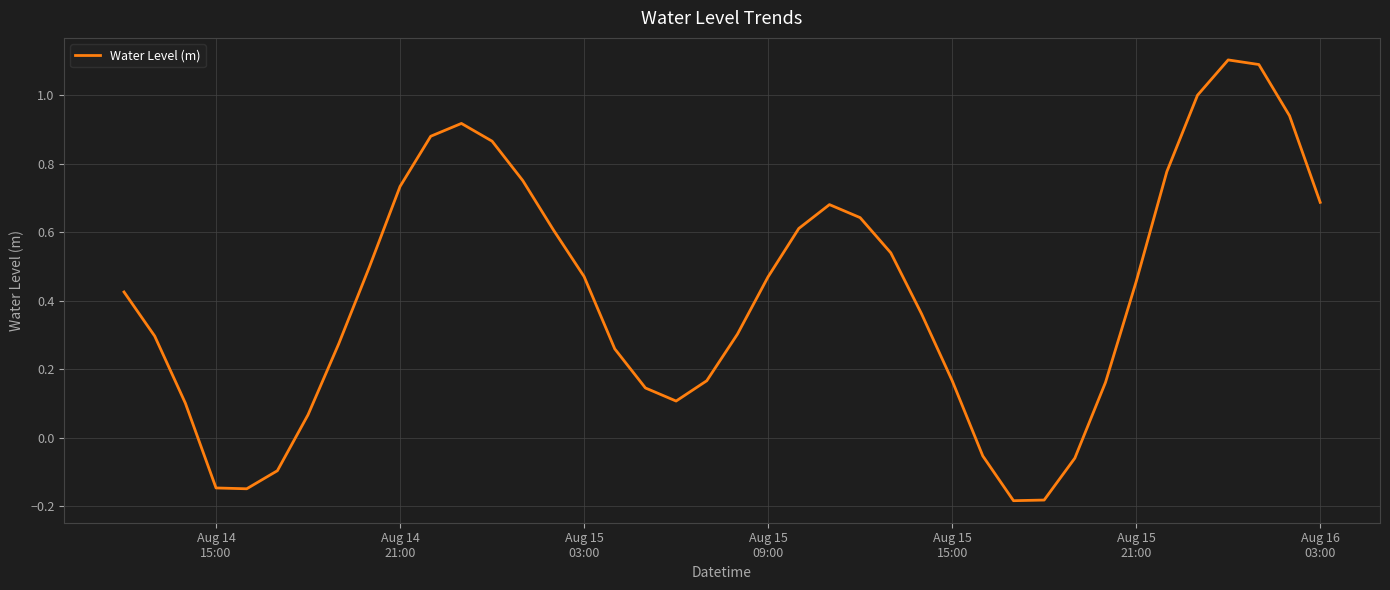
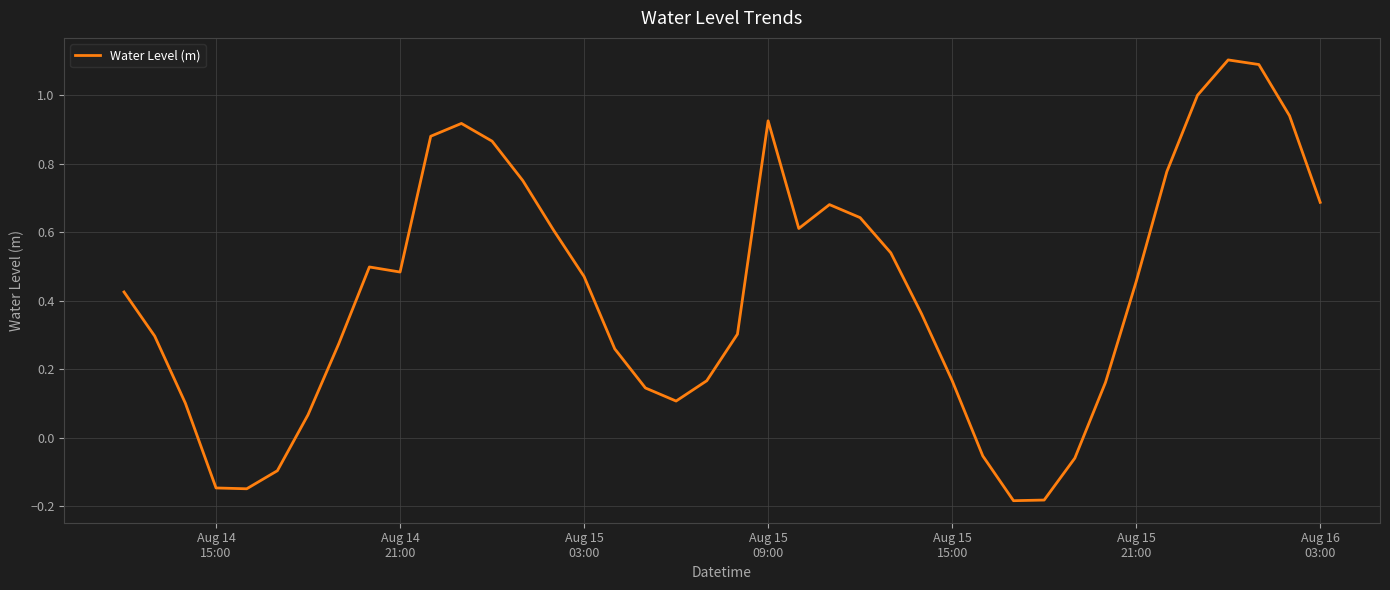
Aug 14 21:00: 0.73 -> 0.48
Aug 15 09:00: 0.47 -> 0.93
